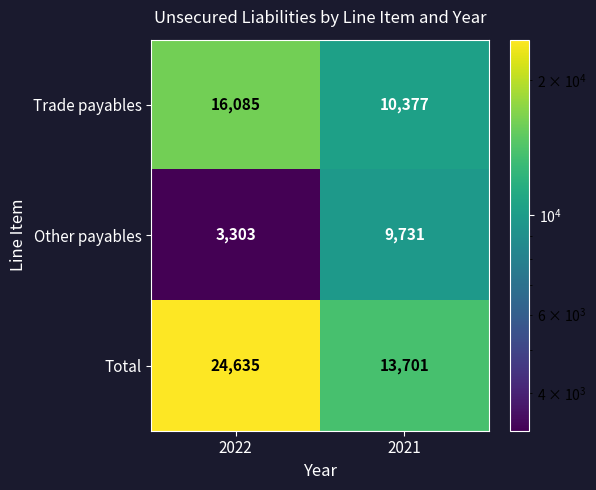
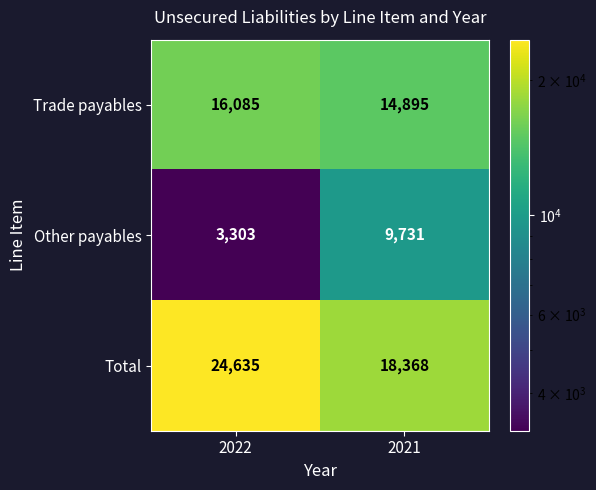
Trade payables, 2021: 10,377 -> 14,895
Total, 2021: 13,701 -> 18,368
